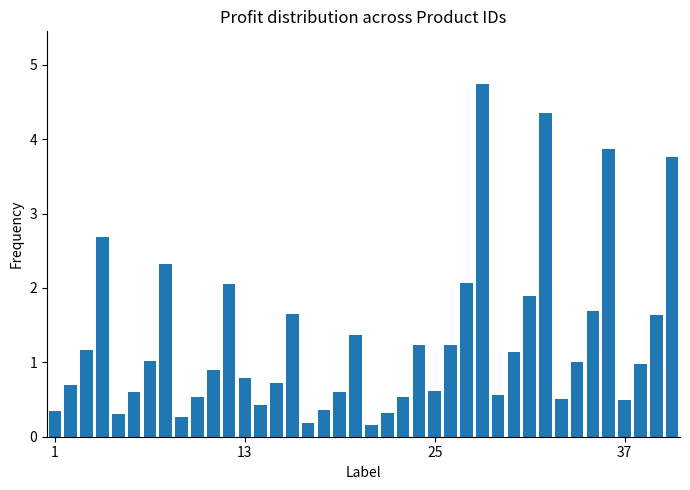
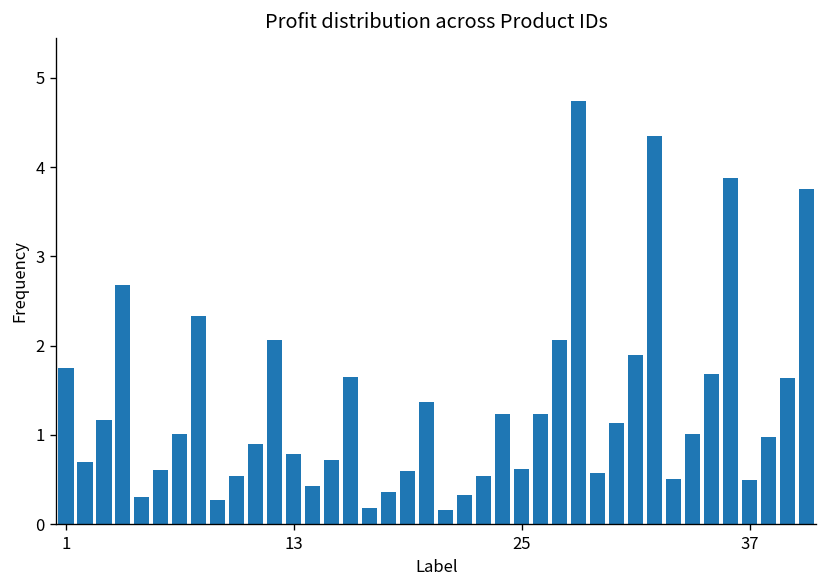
1: 0.3 -> 1.8
